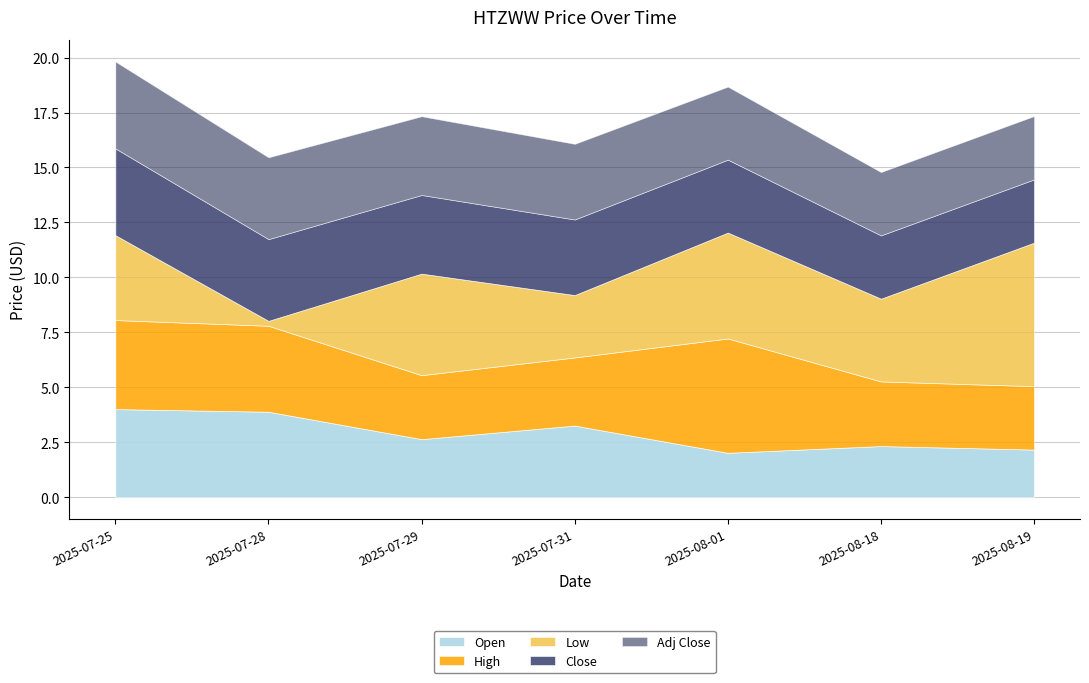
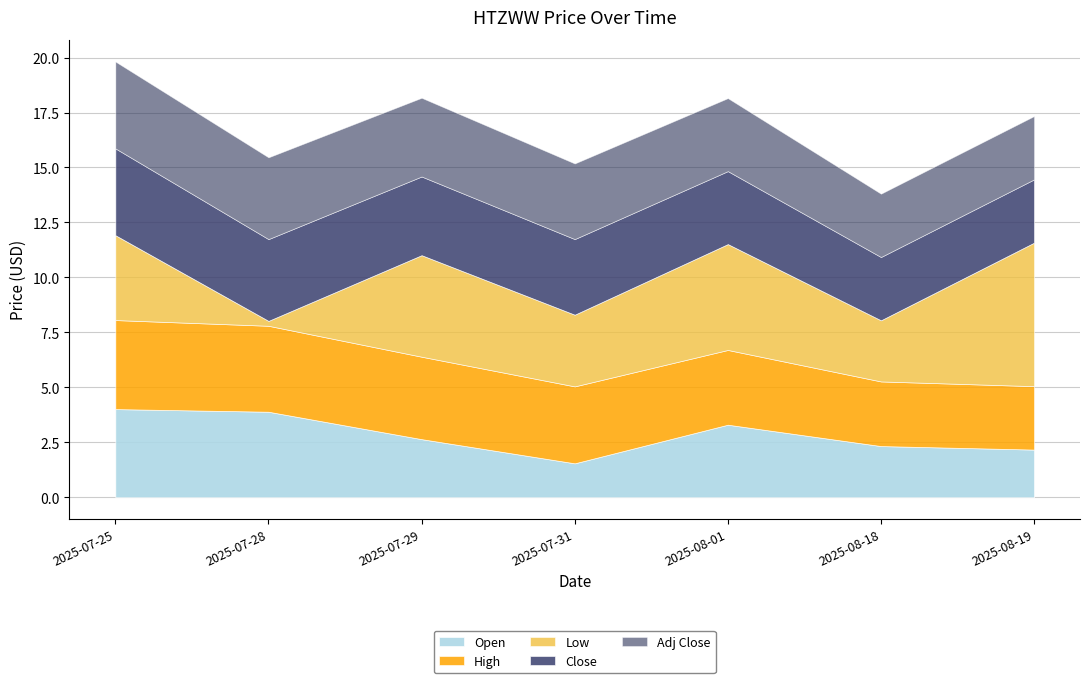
High, 2025-07-29: 2.9 -> 3.8
Open, 2025-07-31: 3.3 -> 1.5
High, 2025-07-31: 3.1 -> 3.5
Low, 2025-07-31: 2.8 -> 3.3
Open, 2025-08-01: 2.0 -> 3.3
High, 2025-08-01: 5.2 -> 3.4
Low, 2025-08-18: 3.8 -> 2.8
